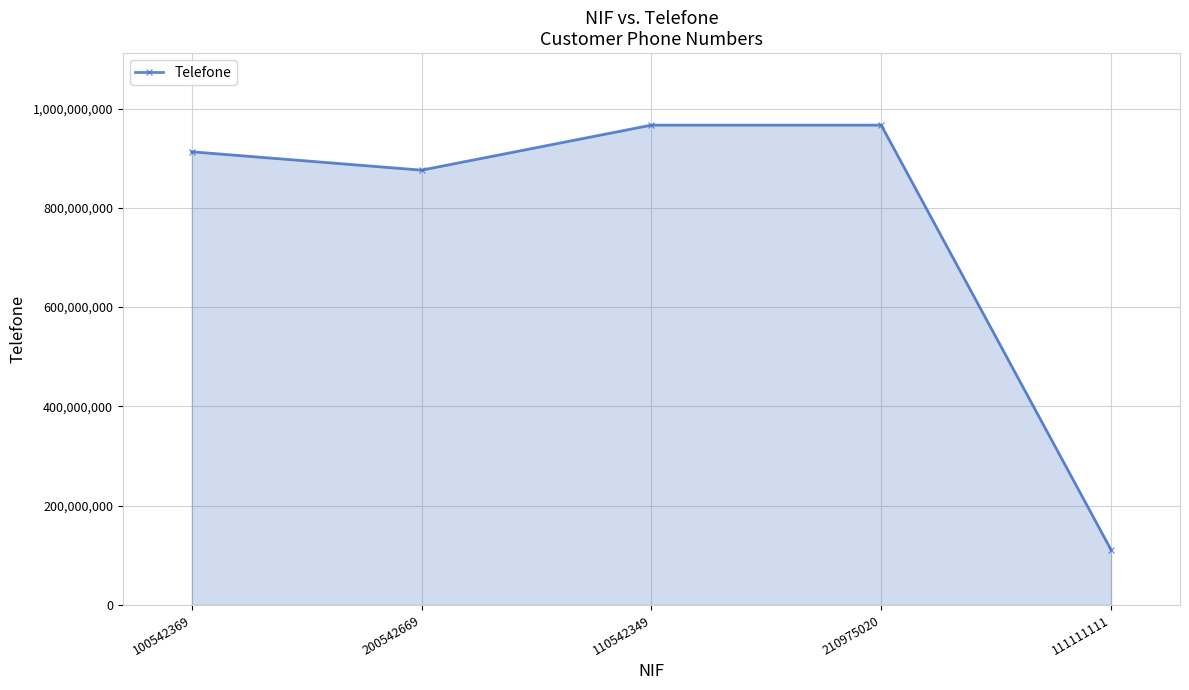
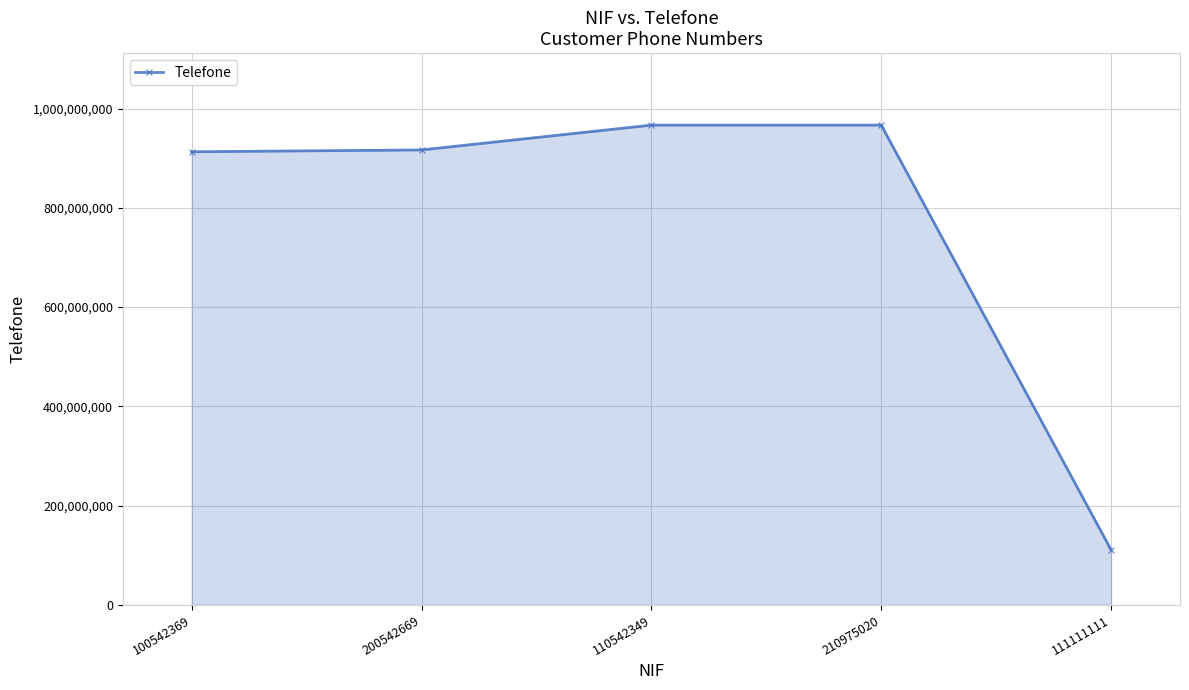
200542669: 880,000,000 -> 920,000,000
